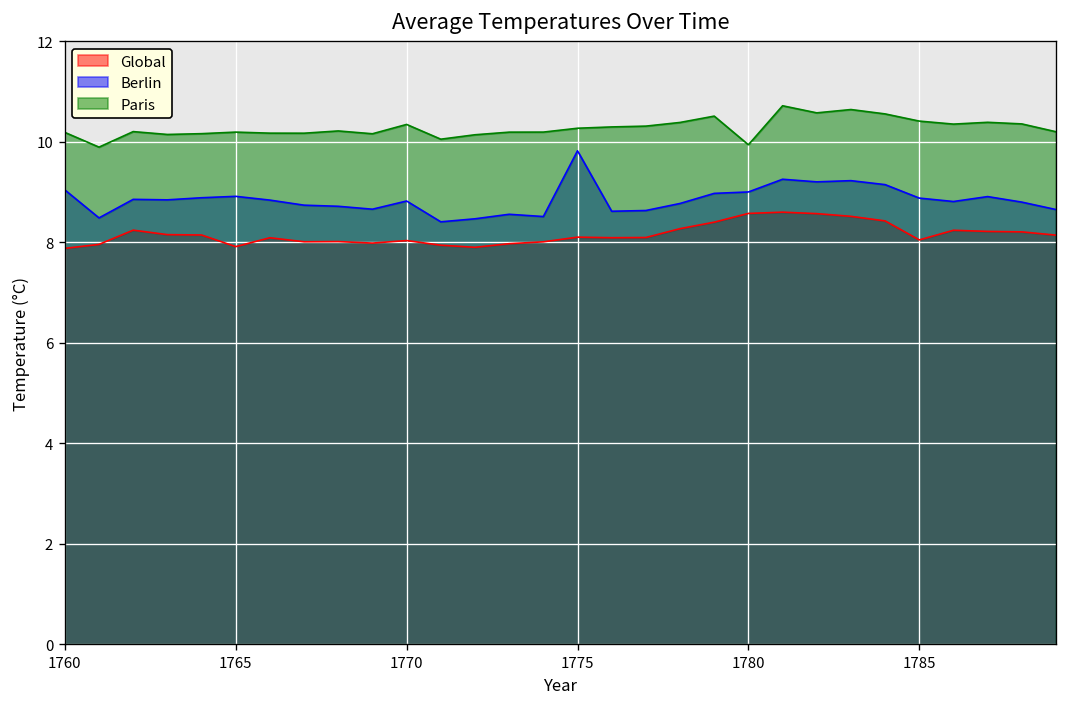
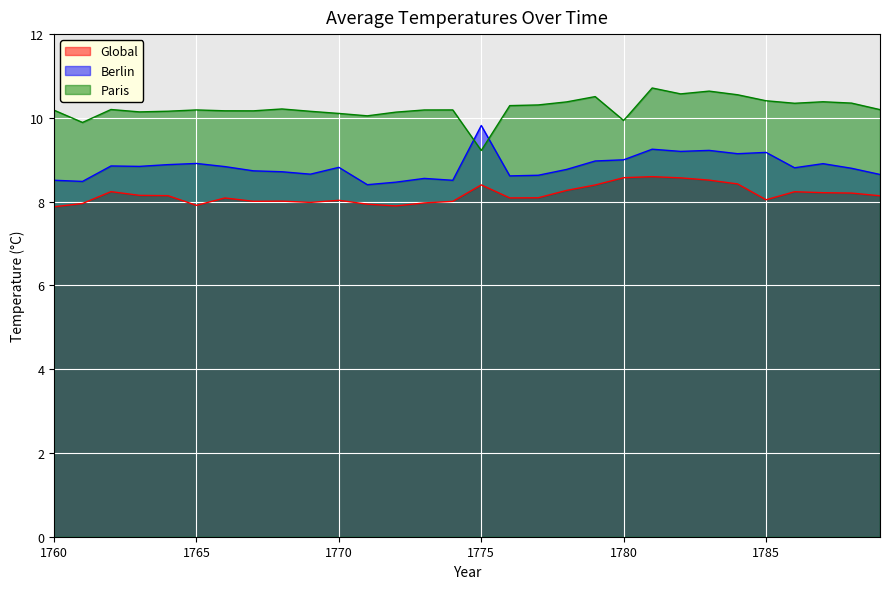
Berlin, 1760: 9.0 -> 8.5
Paris, 1770: 10.3 -> 10.1
Global, 1775: 8.1 -> 8.4
Paris, 1775: 10.3 -> 9.2
Berlin, 1785: 8.9 -> 9.2
